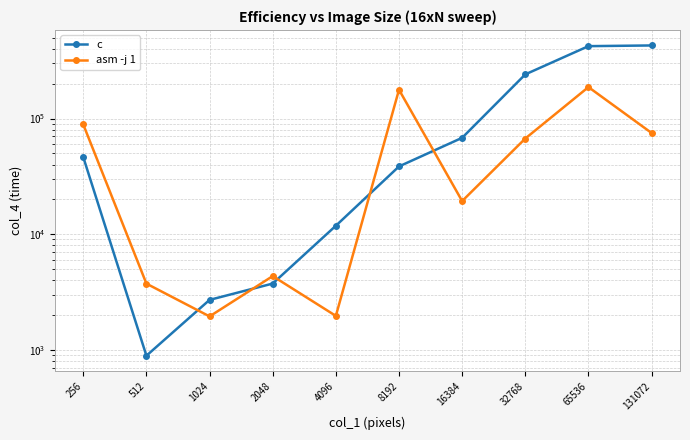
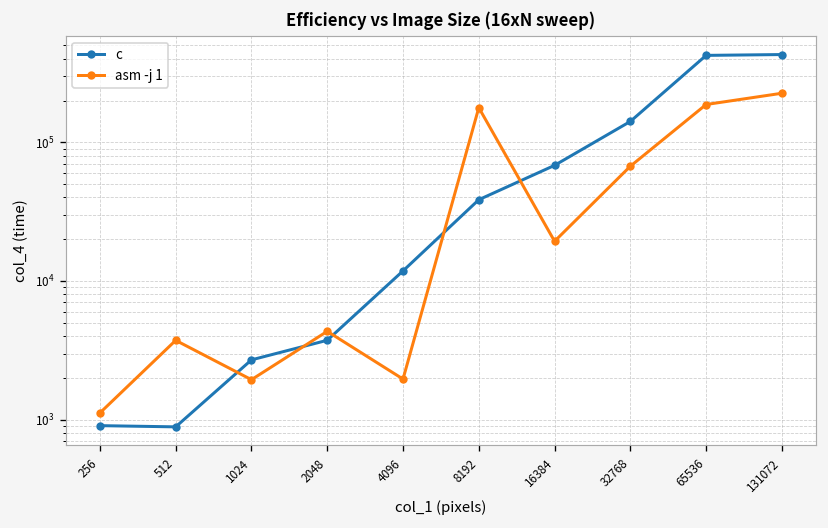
c, 256: 46000 -> 900
asm -j 1, 256: 90000 -> 1100
c, 32768: 240000 -> 140000
asm -j 1, 131072: 80000 -> 230000
